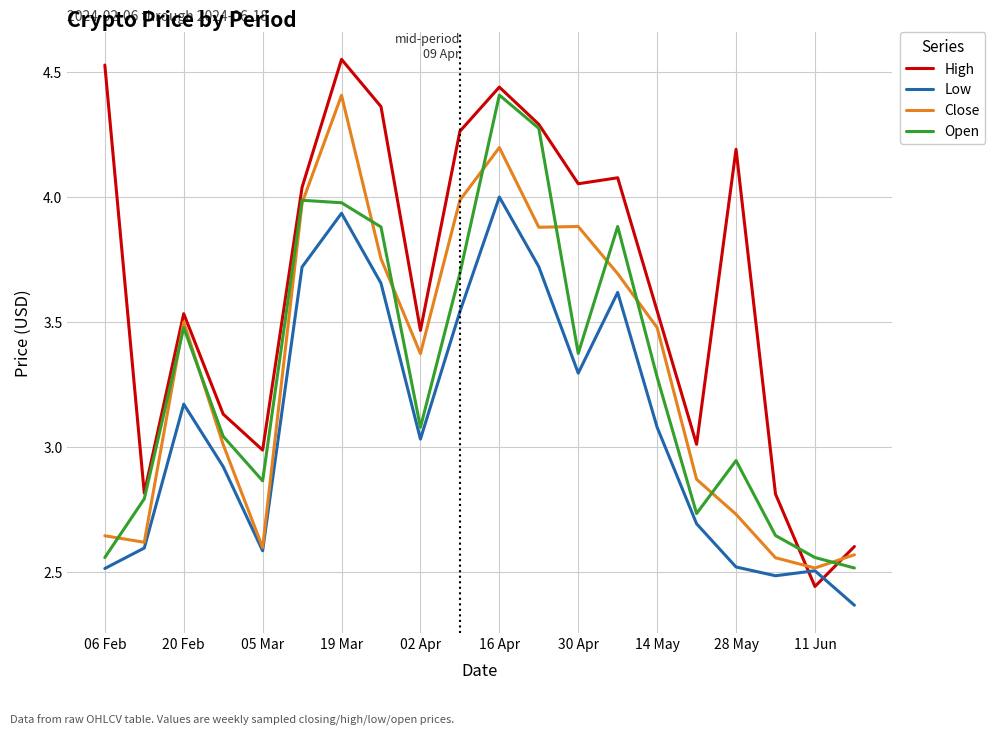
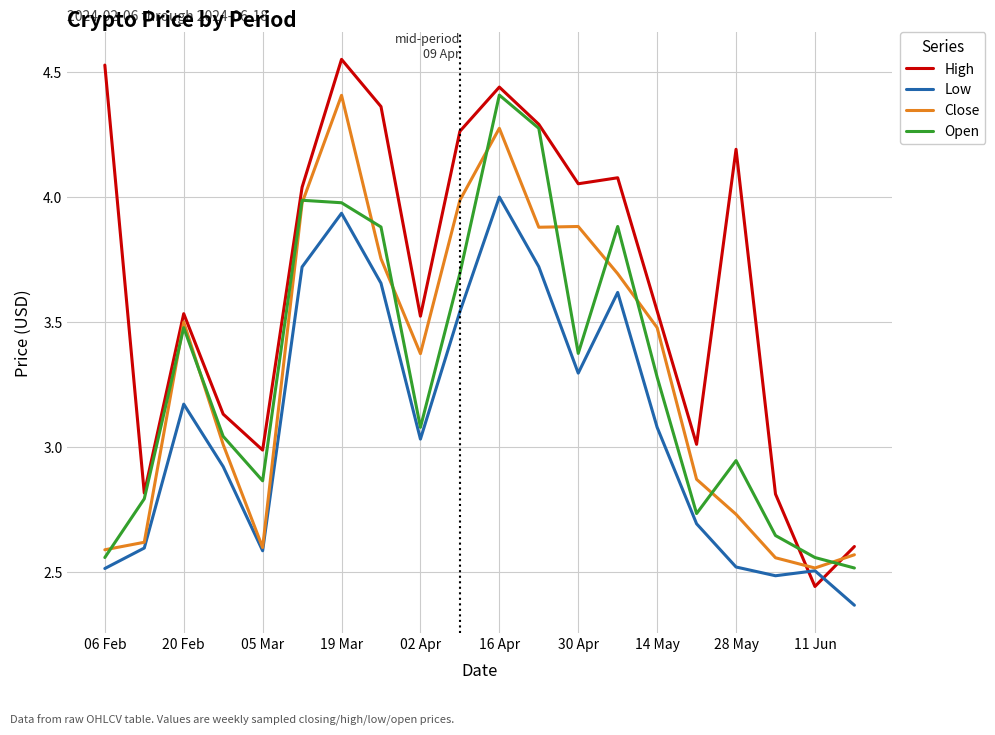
Close, 06 Feb: 2.64 -> 2.59
High, 02 Apr: 3.47 -> 3.52
Close, 16 Apr: 4.20 -> 4.27
